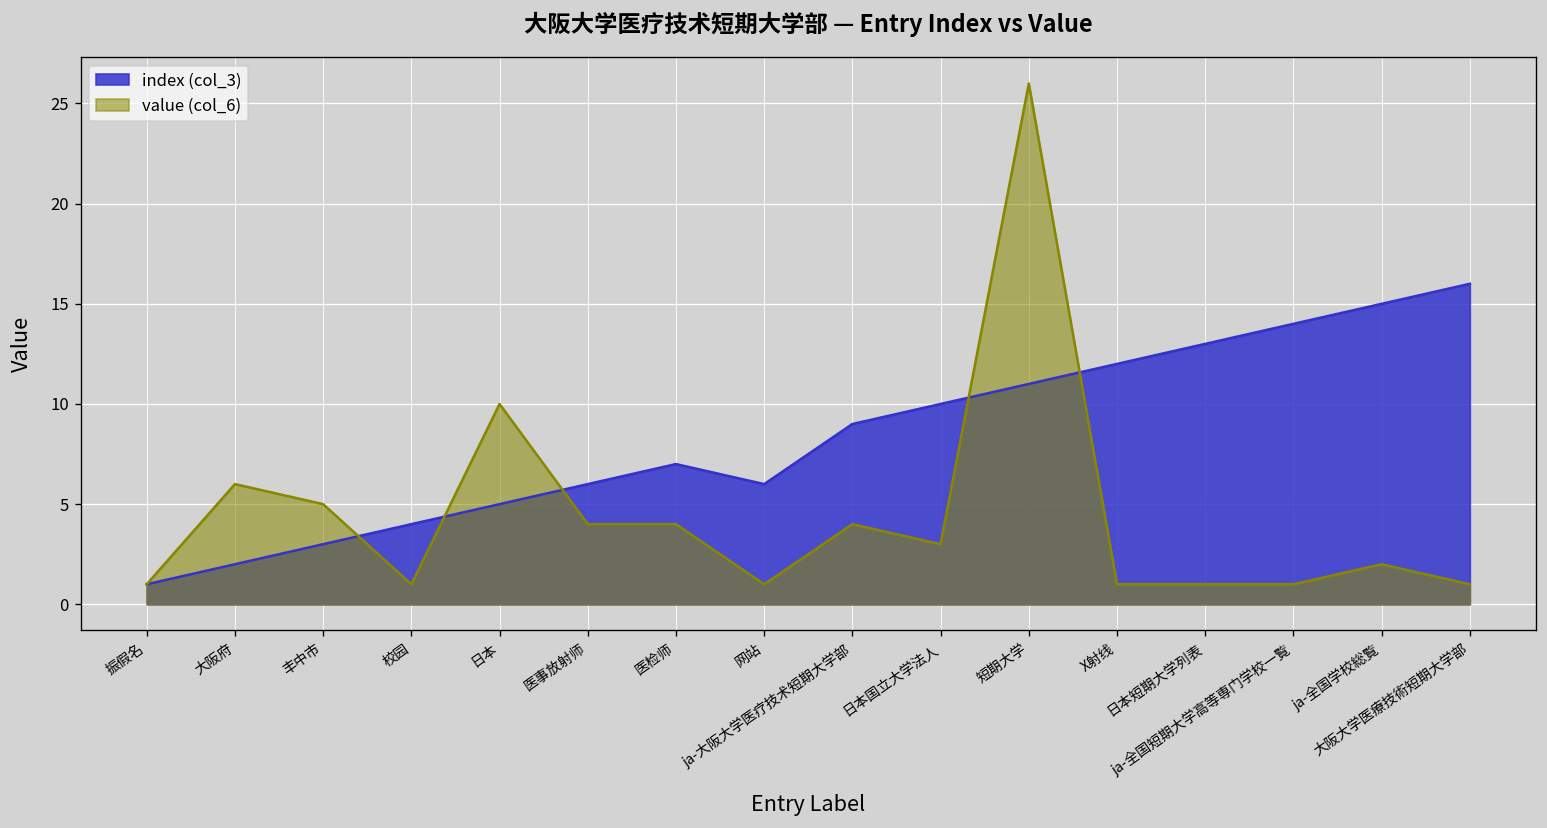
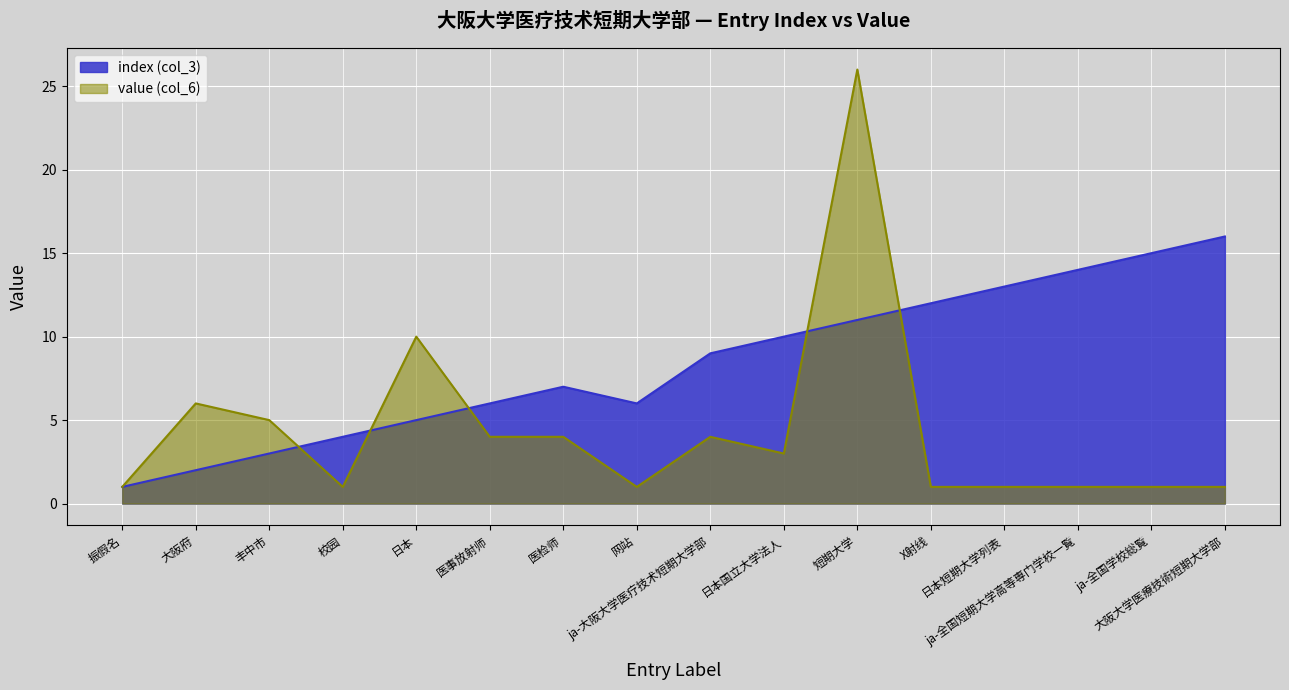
value (col_6), ja-全国学校総覧: 2 -> 1
